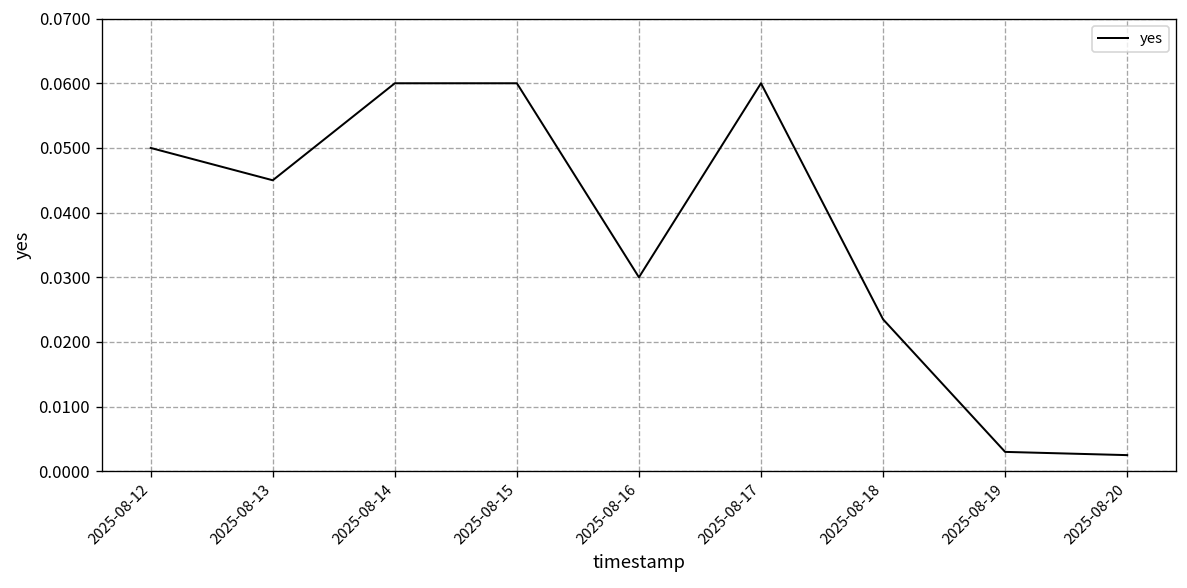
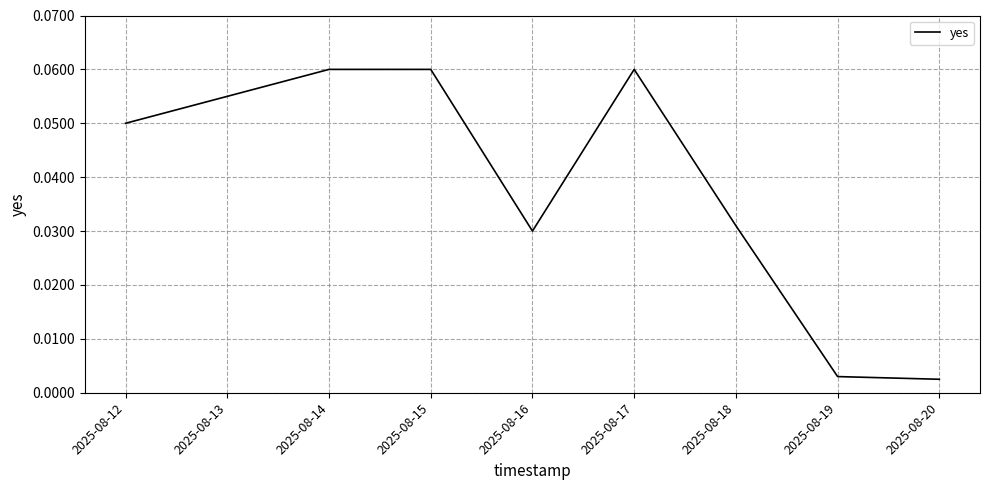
2025-08-13: 0.045 -> 0.055
2025-08-18: 0.024 -> 0.031
